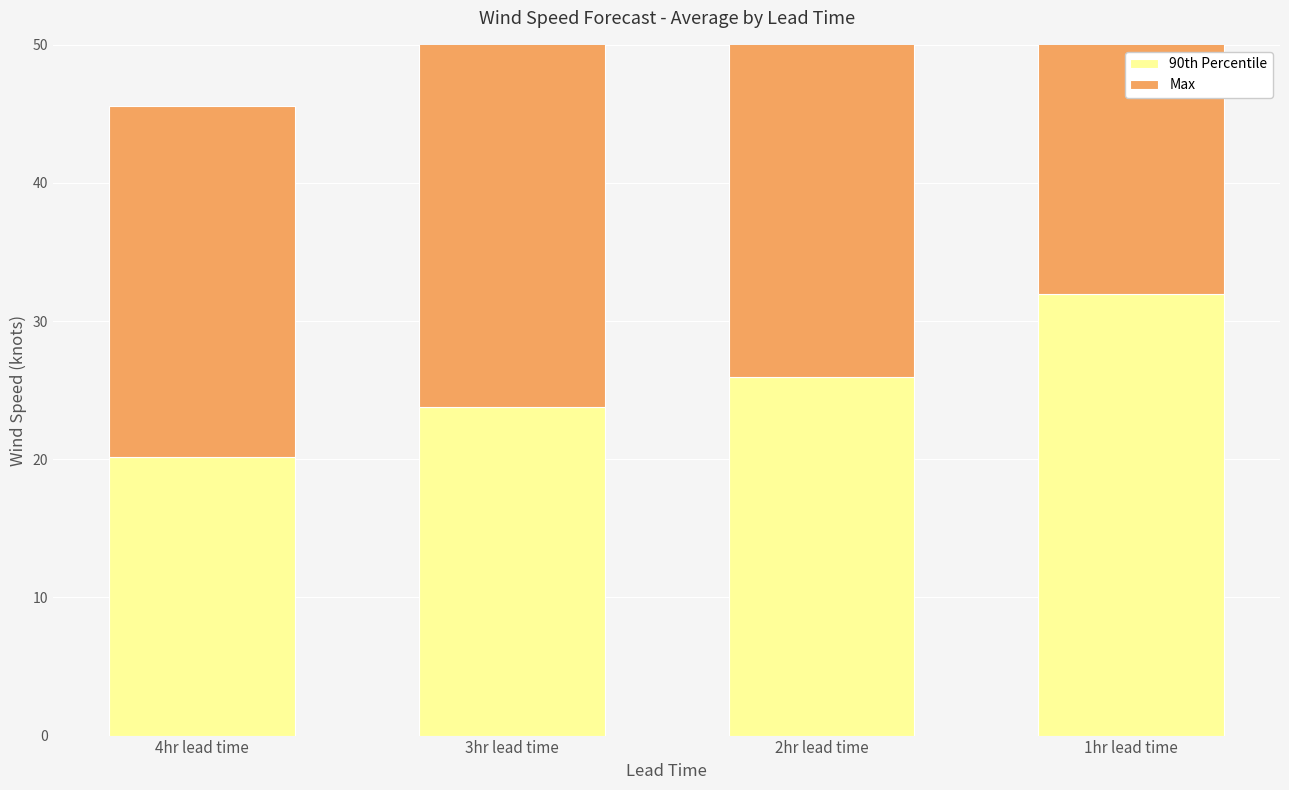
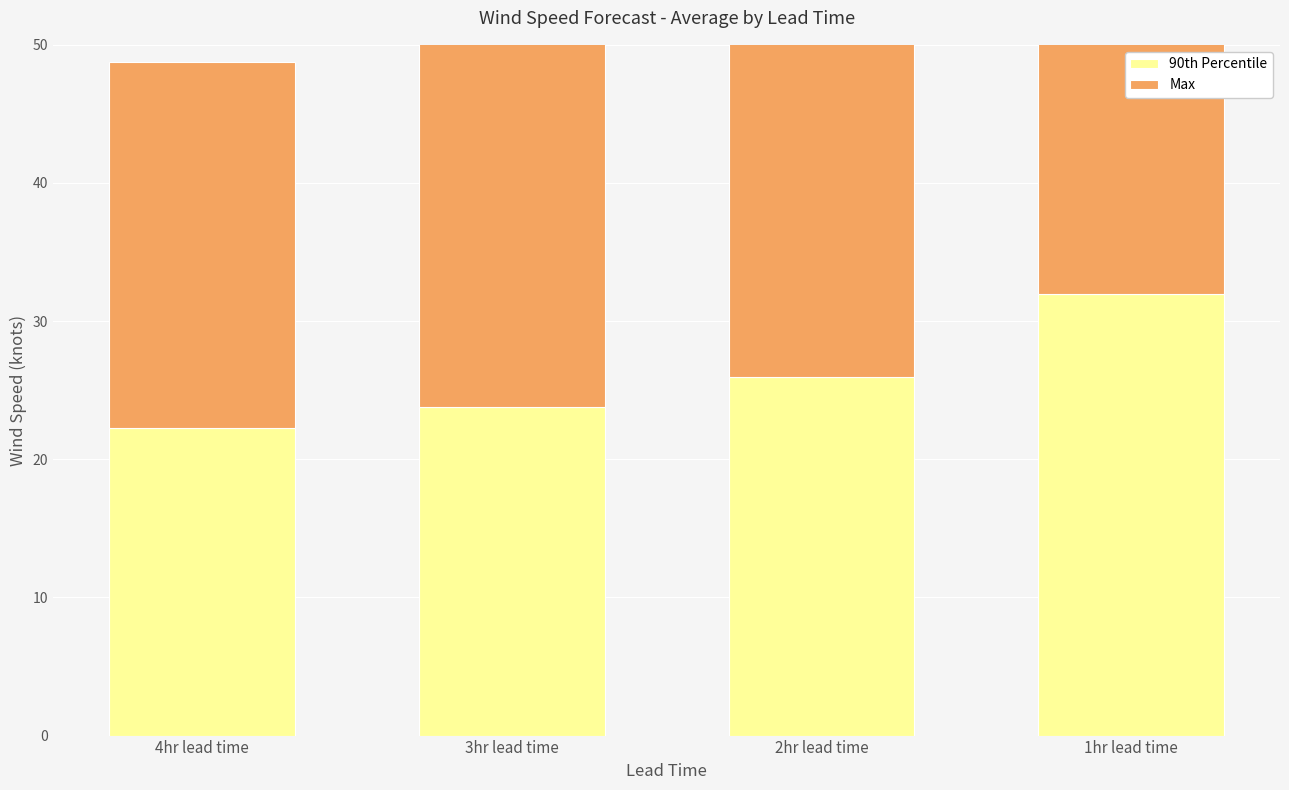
90th Percentile, 4hr lead time: 20.1 -> 22.3
Max, 4hr lead time: 25.4 -> 26.5
